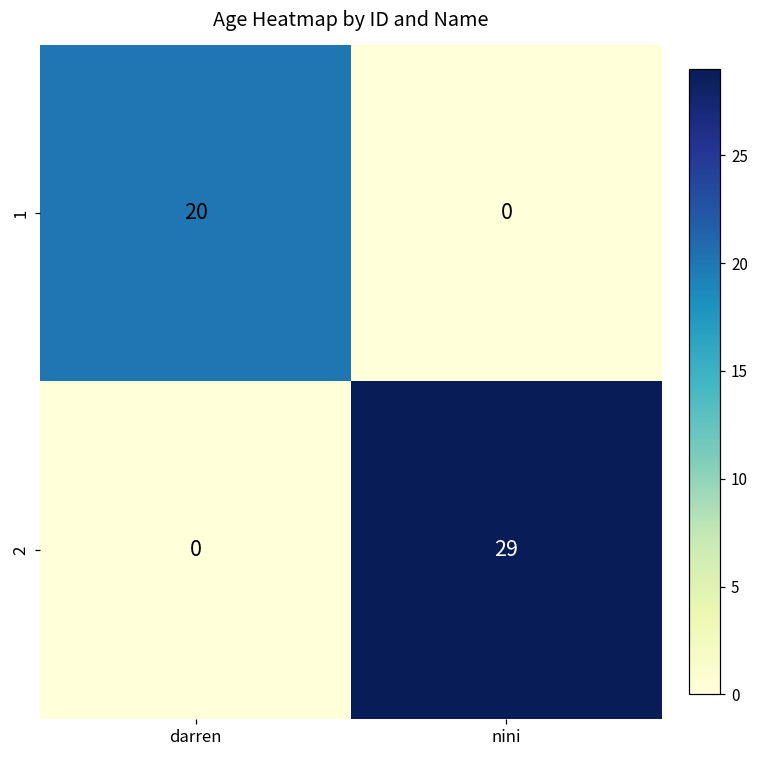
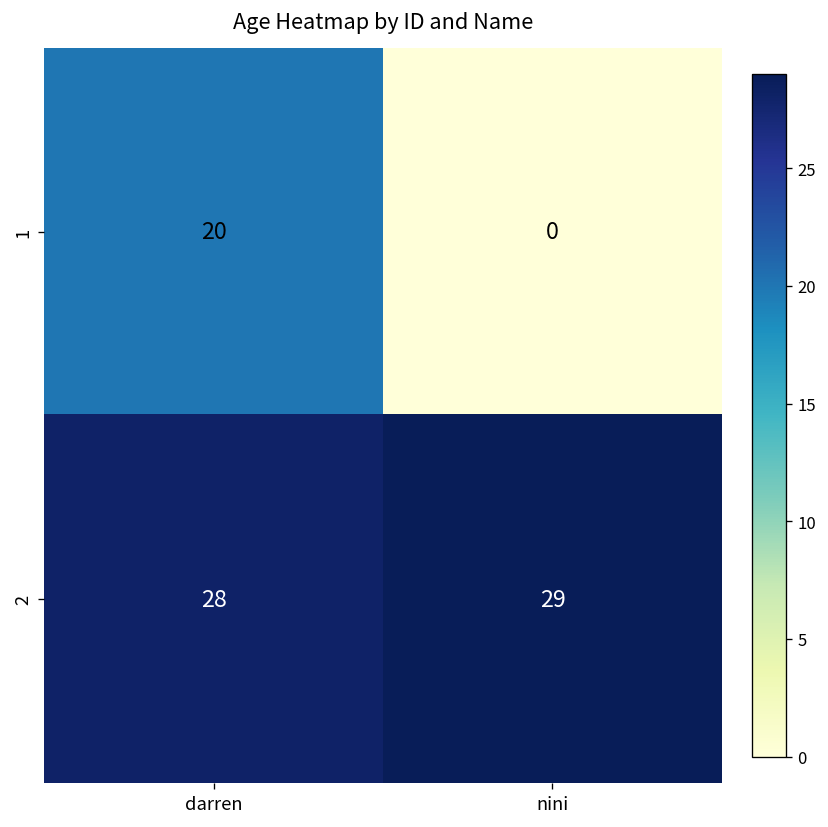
2, darren: 0 -> 28
